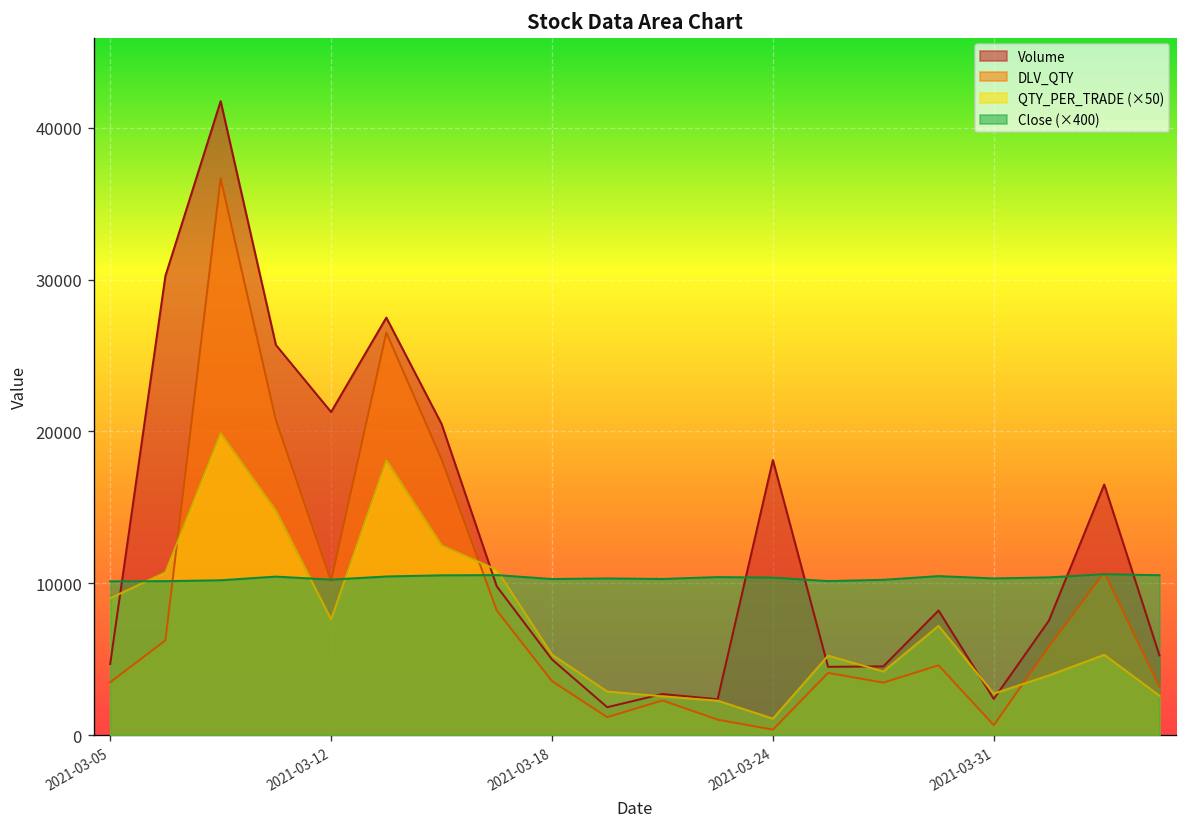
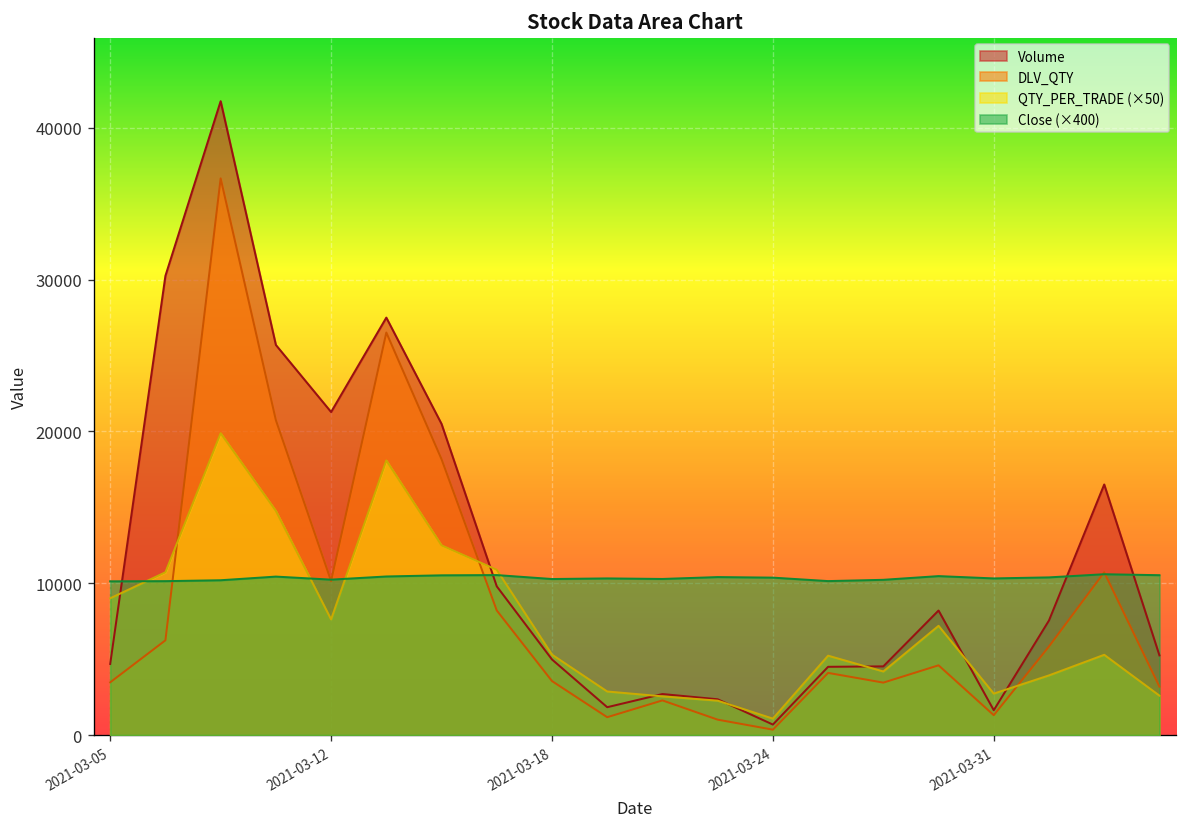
Volume, 2021-03-24: 18100 -> 700
Volume, 2021-03-31: 2400 -> 1600
DLV_QTY, 2021-03-31: 700 -> 1300
